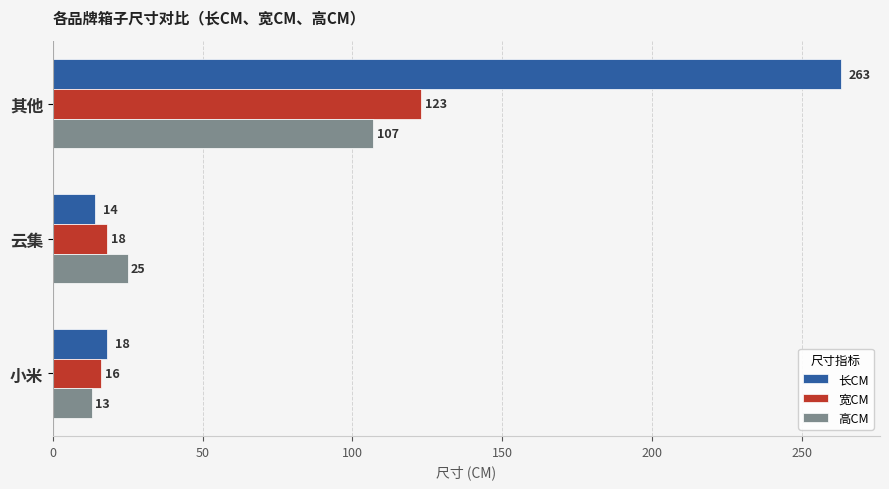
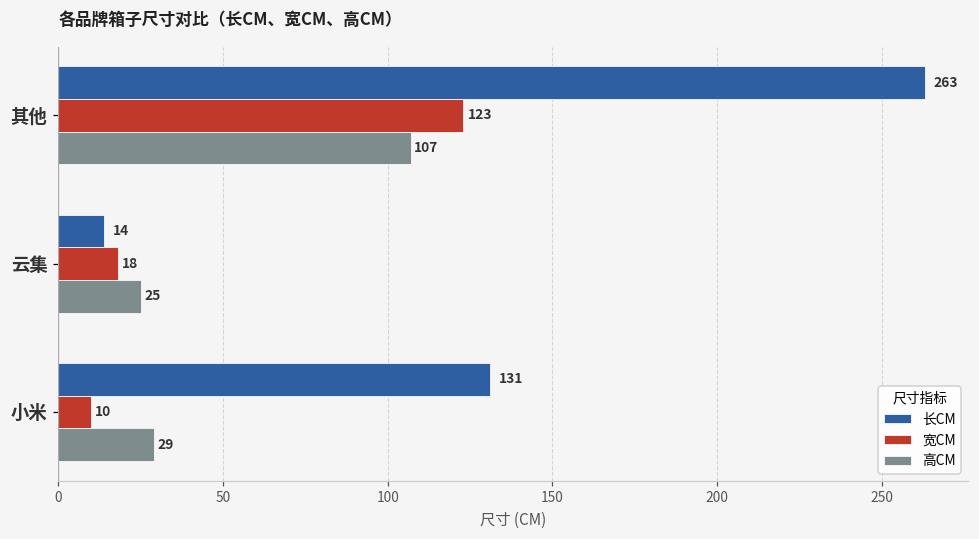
长CM, 小米: 18 -> 131
宽CM, 小米: 16 -> 10
高CM, 小米: 13 -> 29
